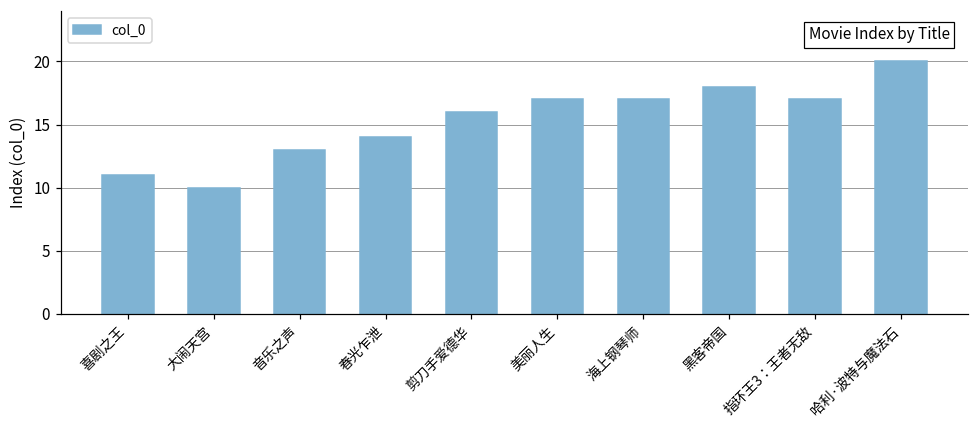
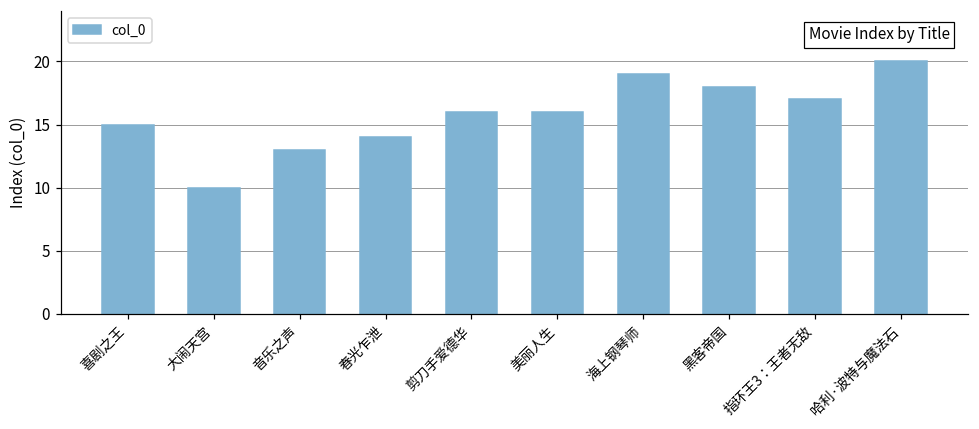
喜剧之王: 11 -> 15
美丽人生: 17 -> 16
海上钢琴师: 17 -> 19
